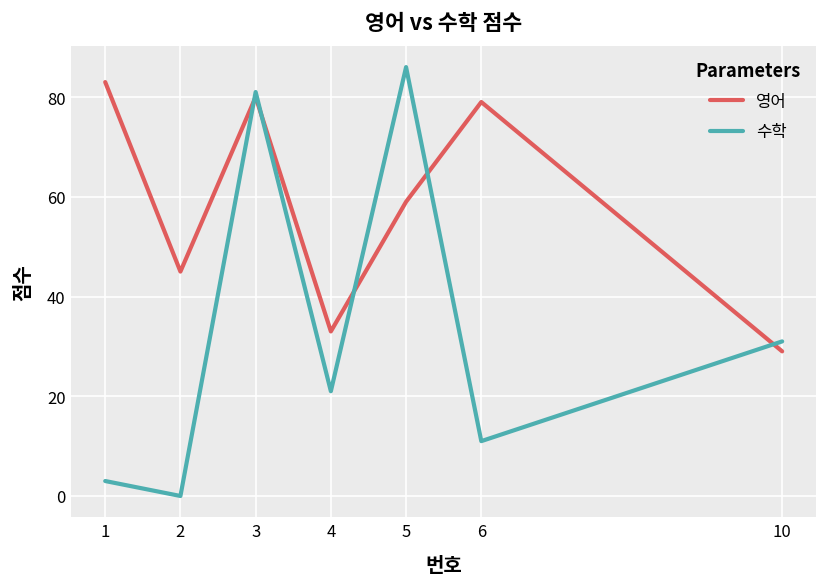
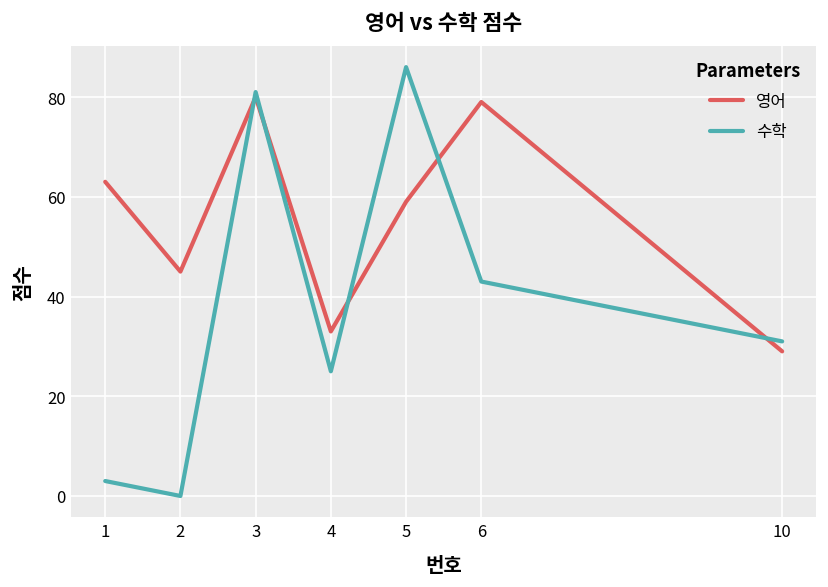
영어, 1: 83 -> 63
수학, 4: 21 -> 25
수학, 6: 11 -> 43
